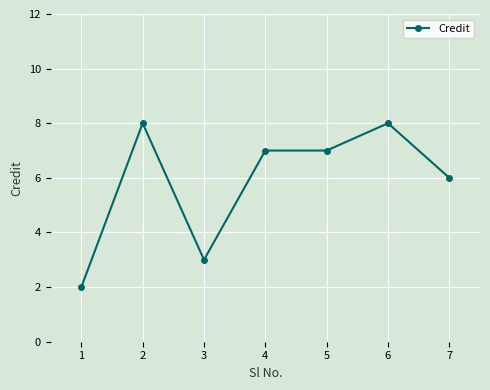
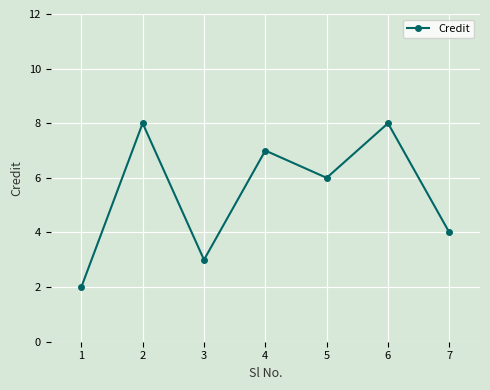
5: 7 -> 6
7: 6 -> 4
